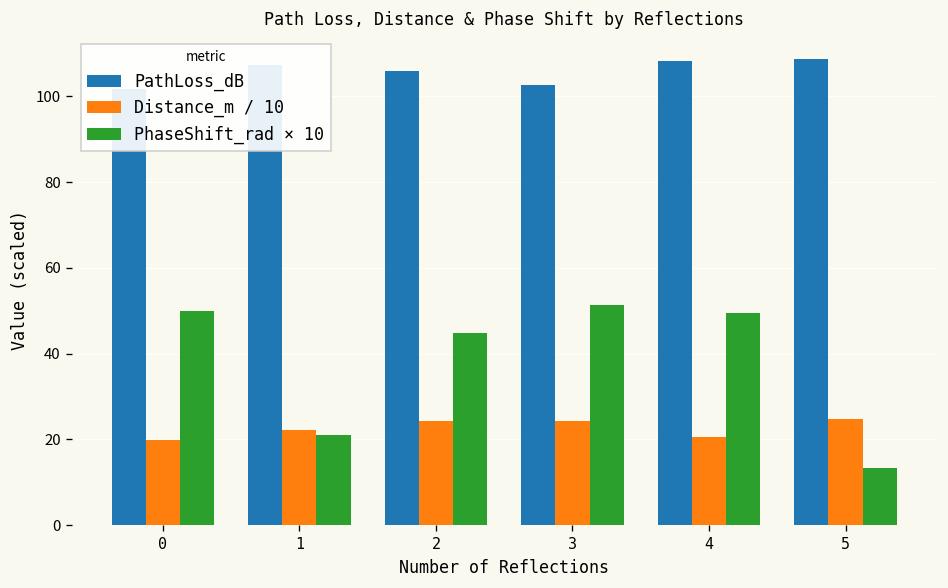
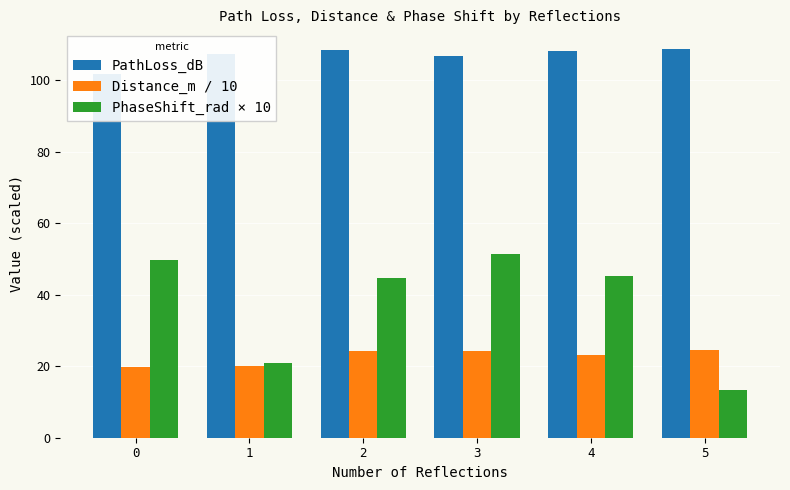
Distance_m / 10, 1: 22 -> 20
PathLoss_dB, 2: 106 -> 108
PathLoss_dB, 3: 103 -> 107
Distance_m / 10, 4: 21 -> 23
PhaseShift_rad × 10, 4: 49 -> 45
